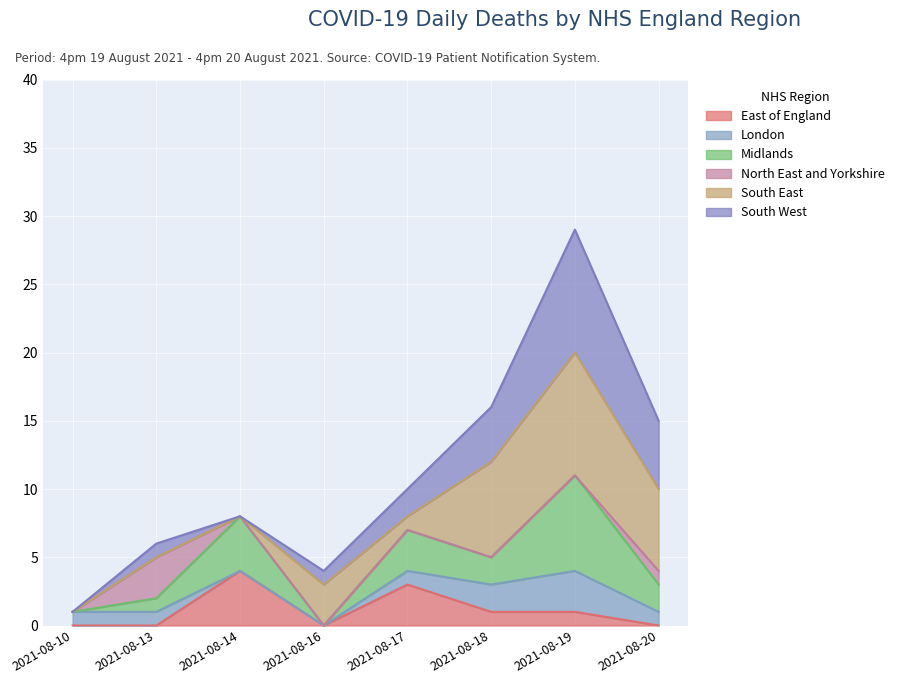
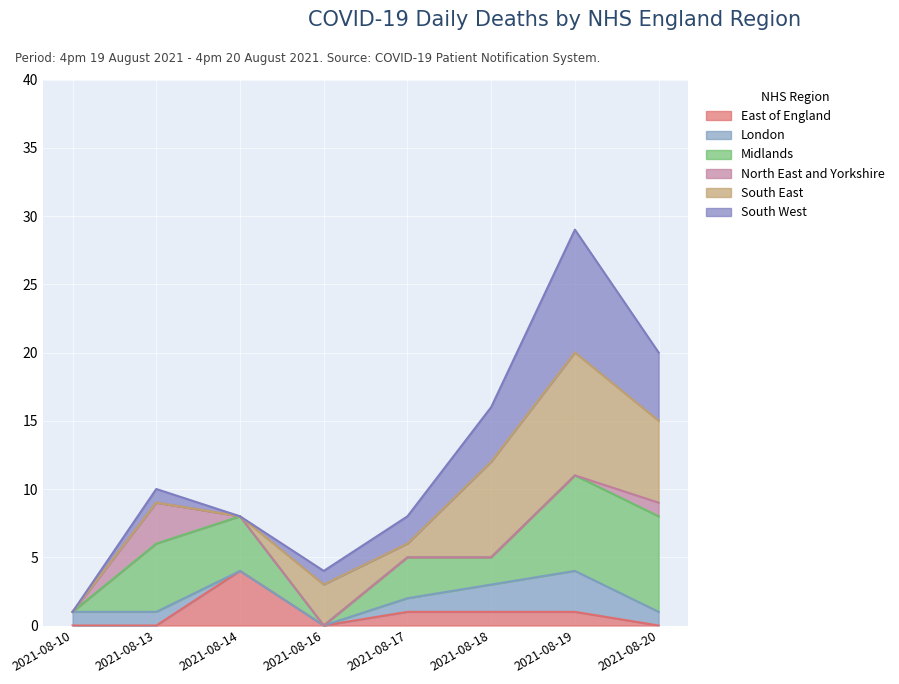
Midlands, 2021-08-13: 1 -> 5
East of England, 2021-08-17: 3 -> 1
Midlands, 2021-08-20: 2 -> 7
